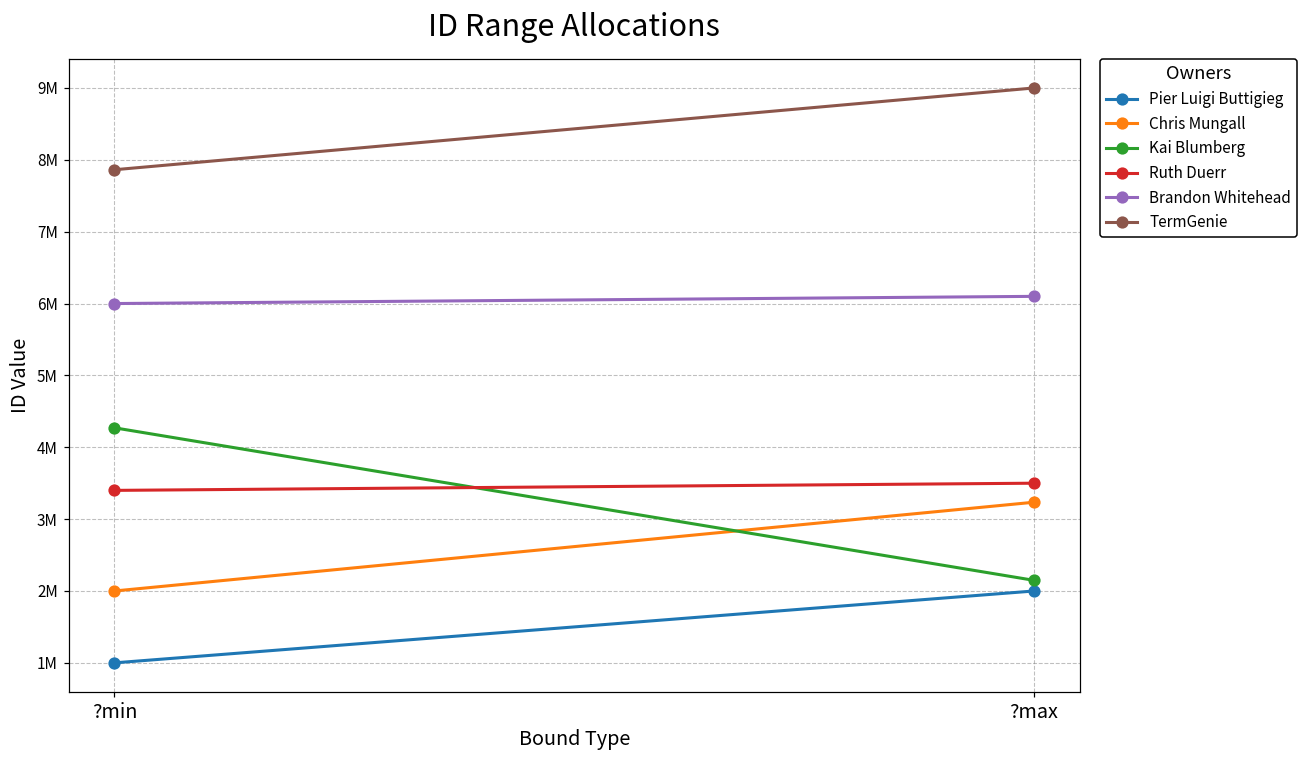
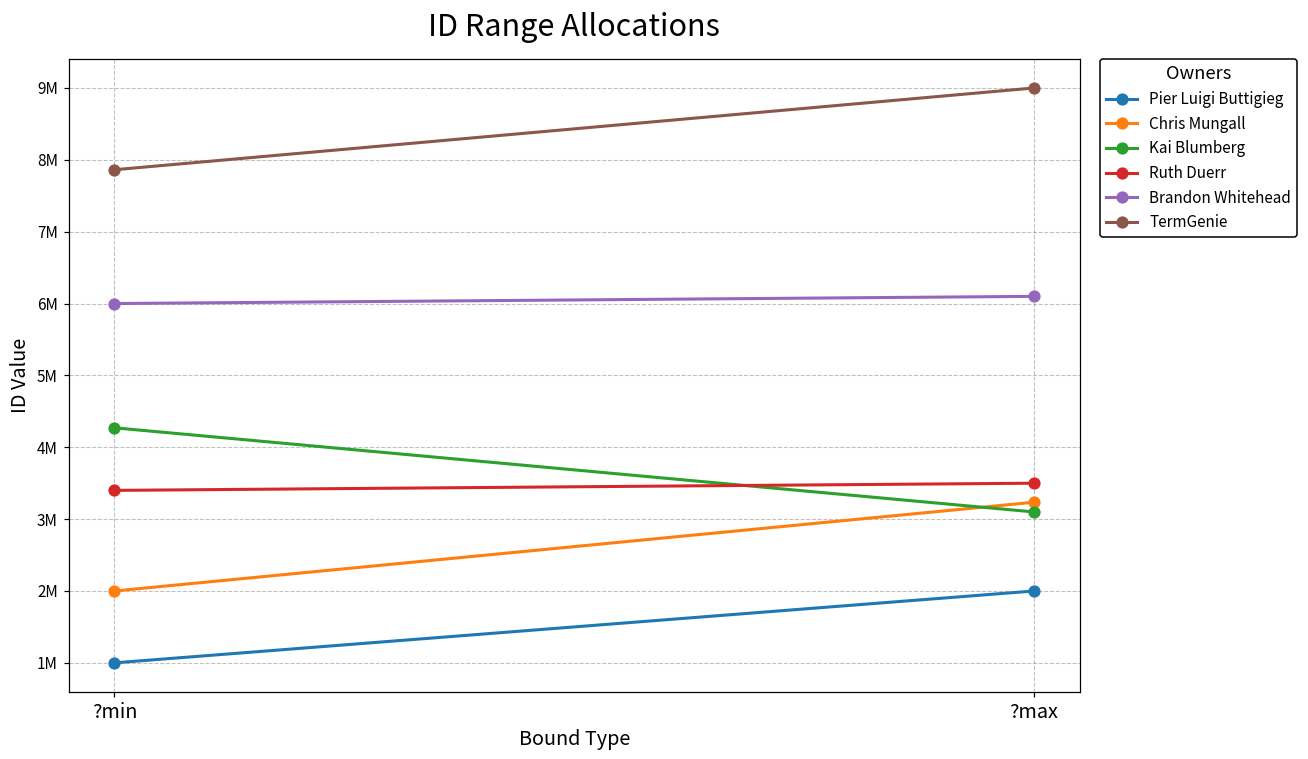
Kai Blumberg, ?max: 2100000 -> 3100000
